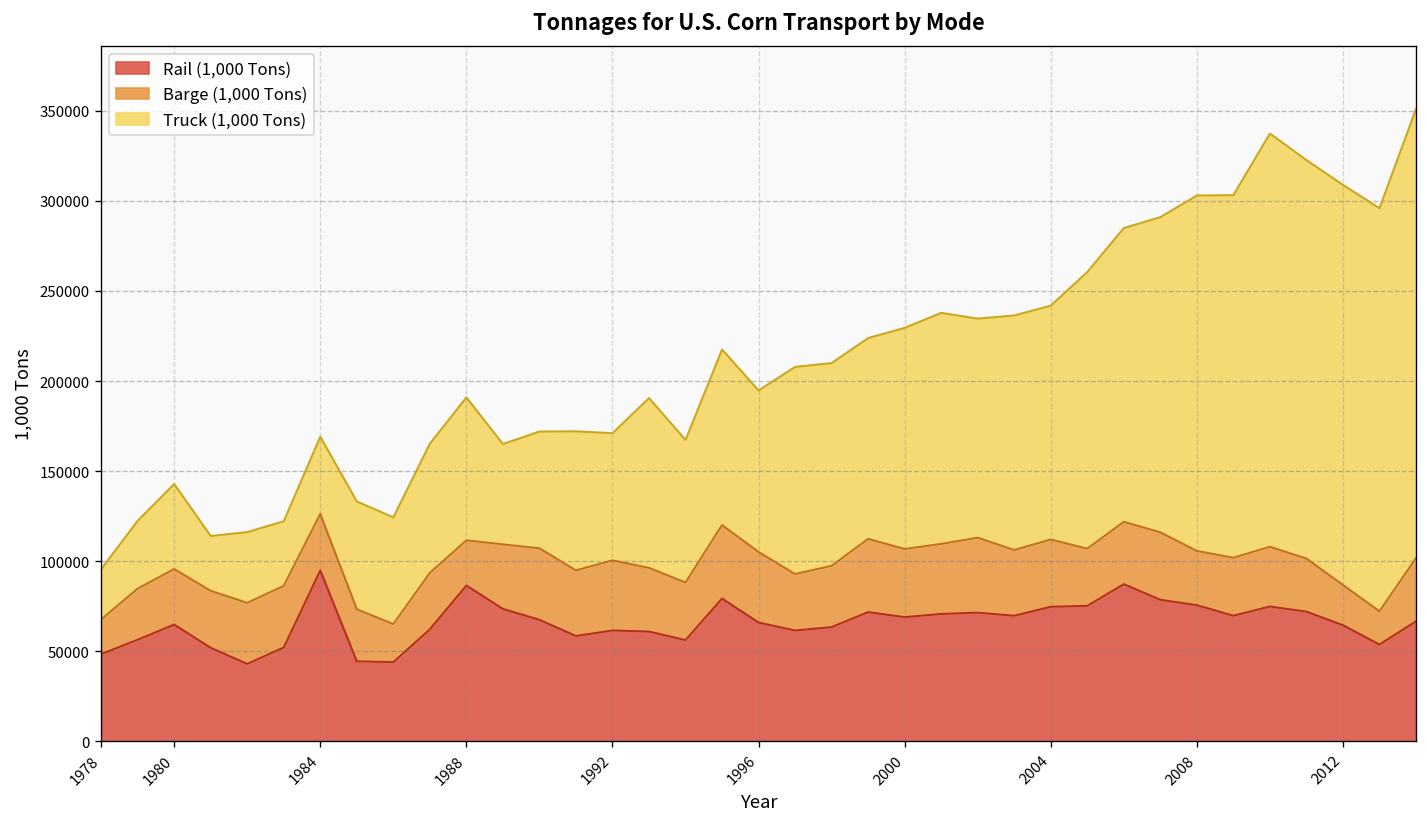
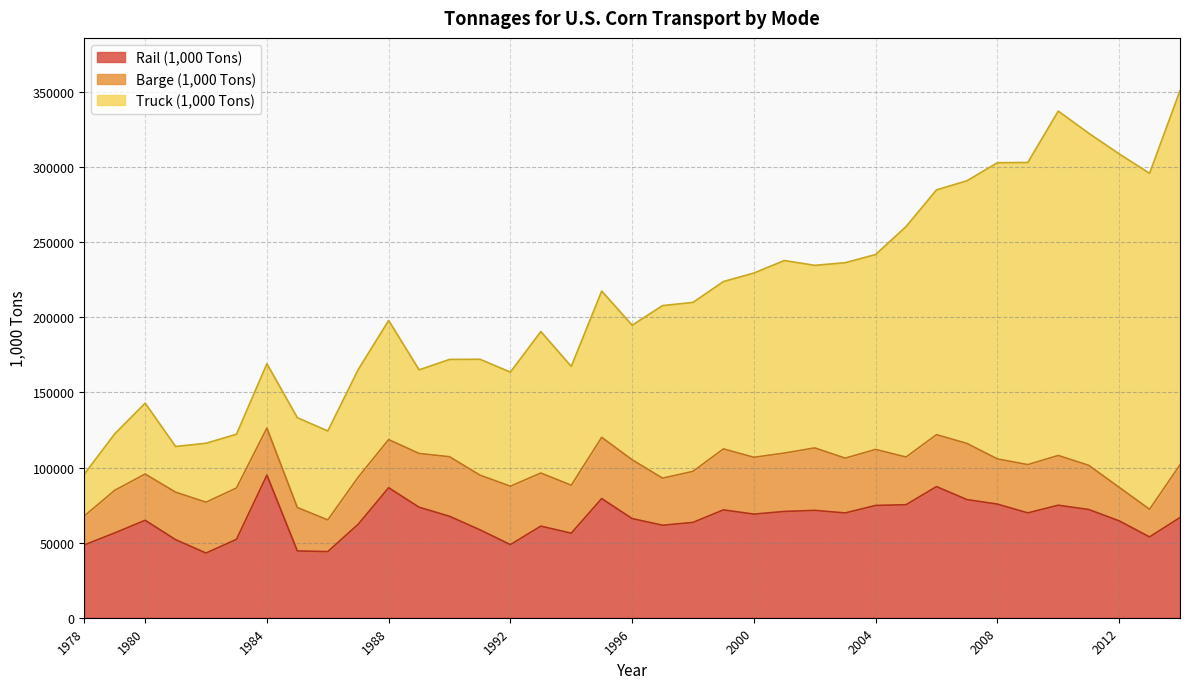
Barge (1,000 Tons), 1988: 25000 -> 32000
Rail (1,000 Tons), 1992: 62000 -> 49000
Truck (1,000 Tons), 1992: 71000 -> 76000
